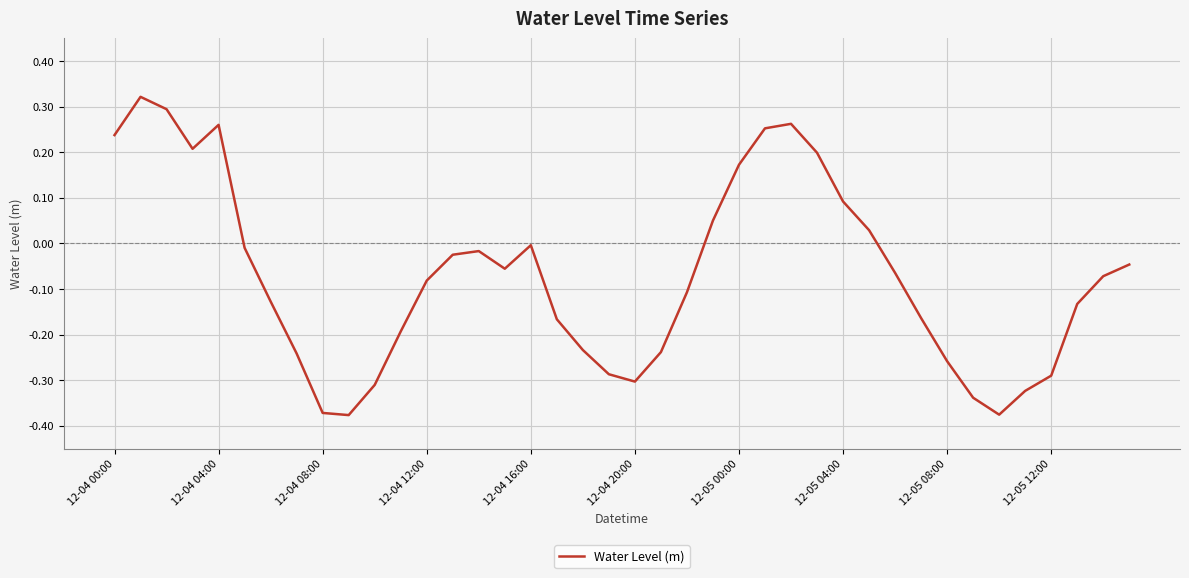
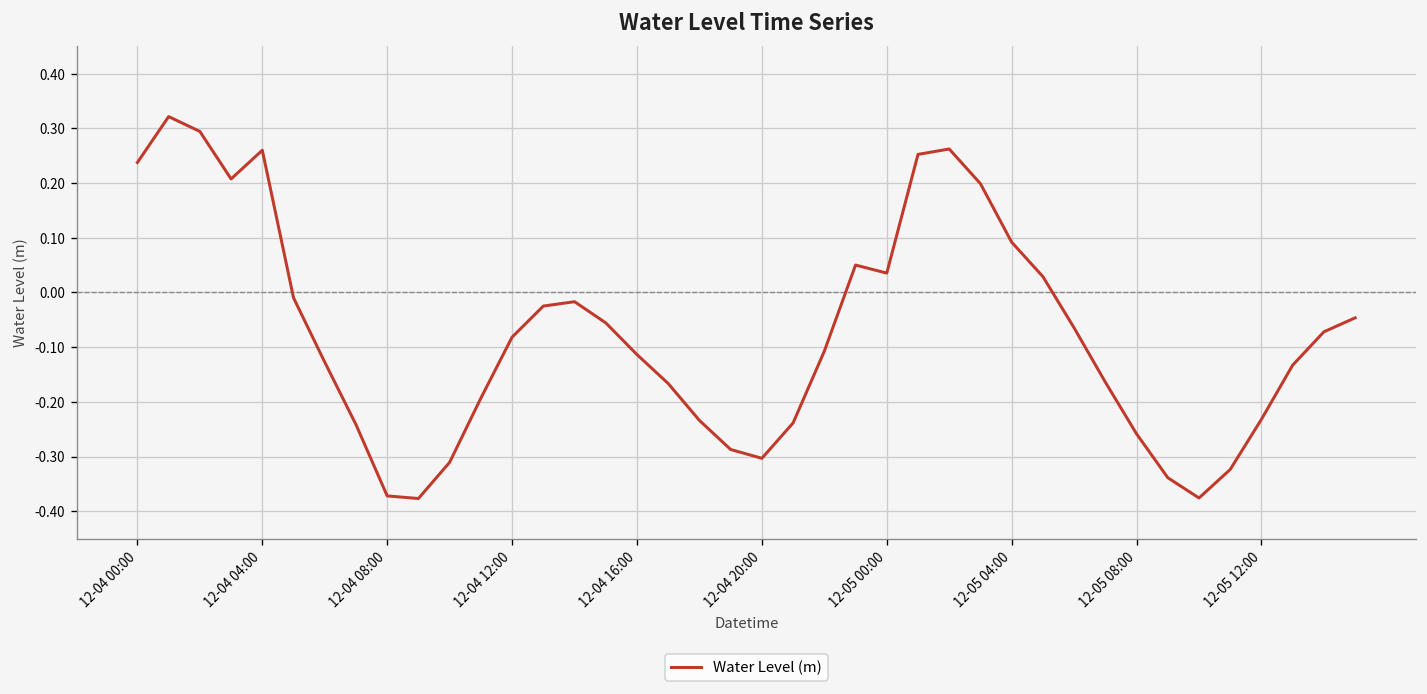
12-04 16:00: 0.00 -> -0.11
12-05 00:00: 0.17 -> 0.04
12-05 12:00: -0.29 -> -0.23
